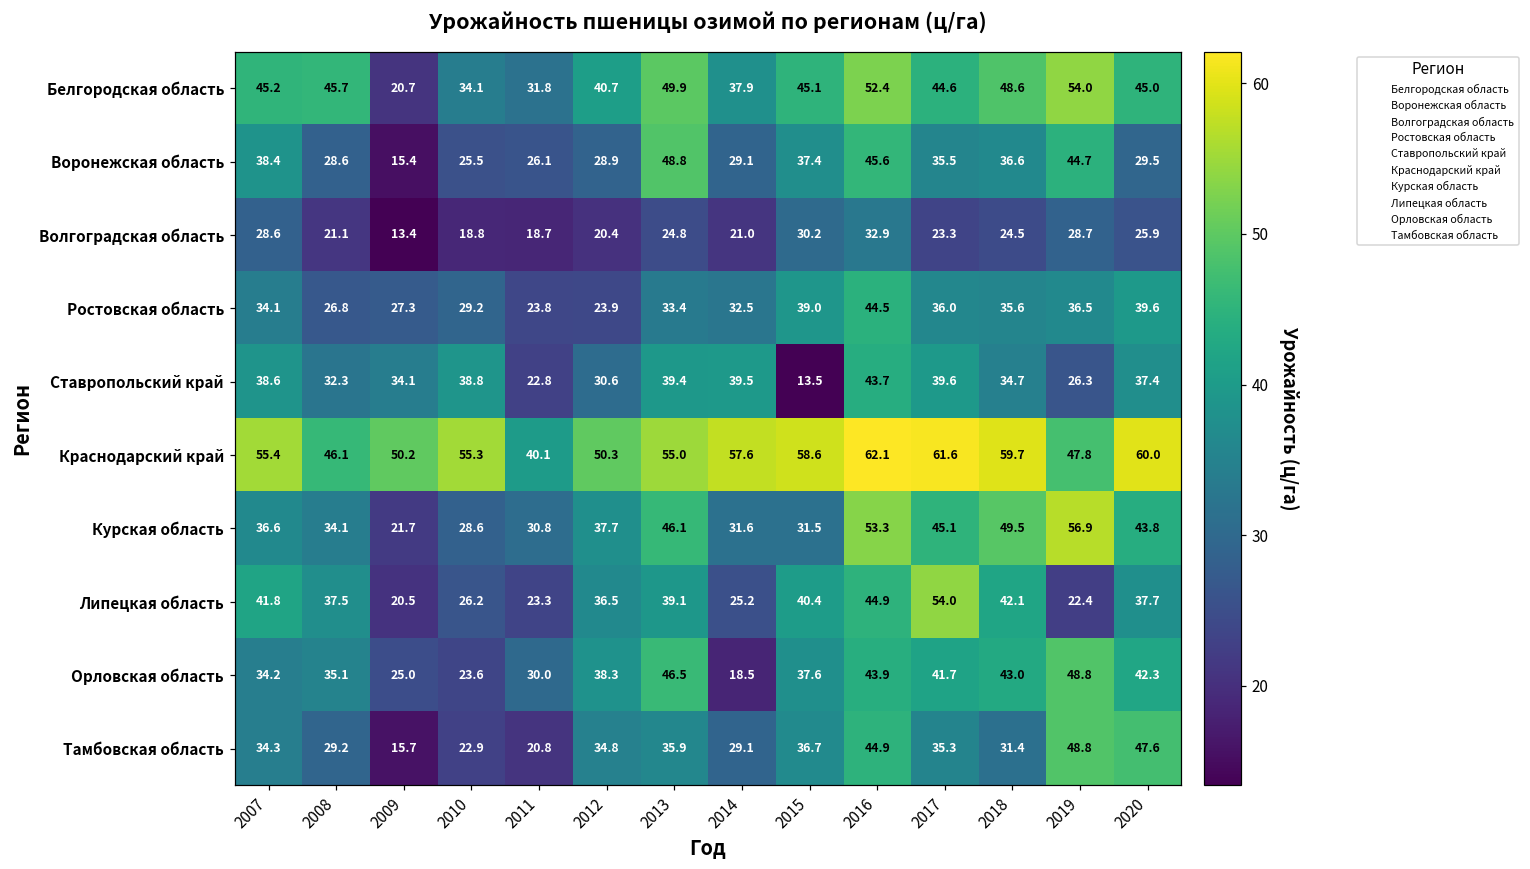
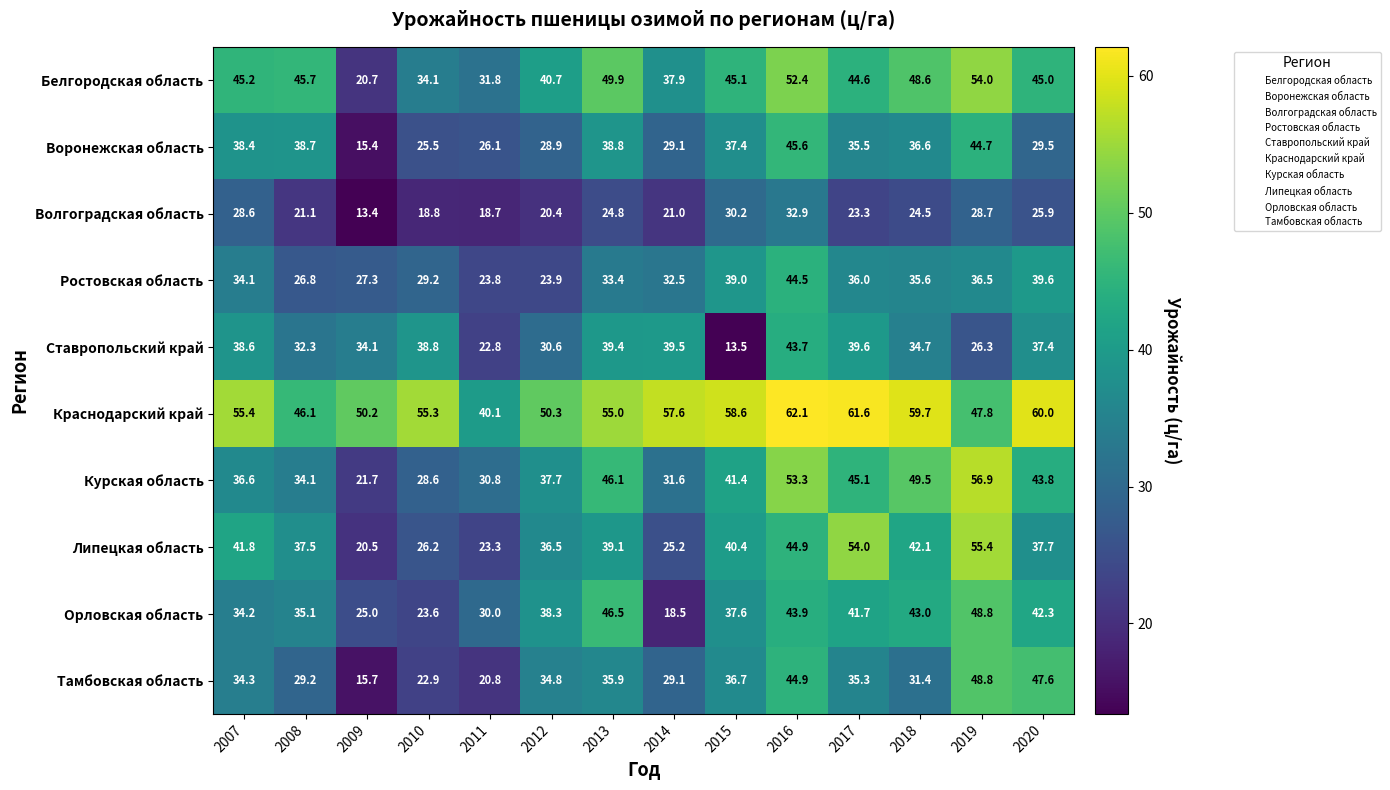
Воронежская область, 2008: 28.6 -> 38.7
Воронежская область, 2013: 48.8 -> 38.8
Курская область, 2015: 31.5 -> 41.4
Липецкая область, 2019: 22.4 -> 55.4
